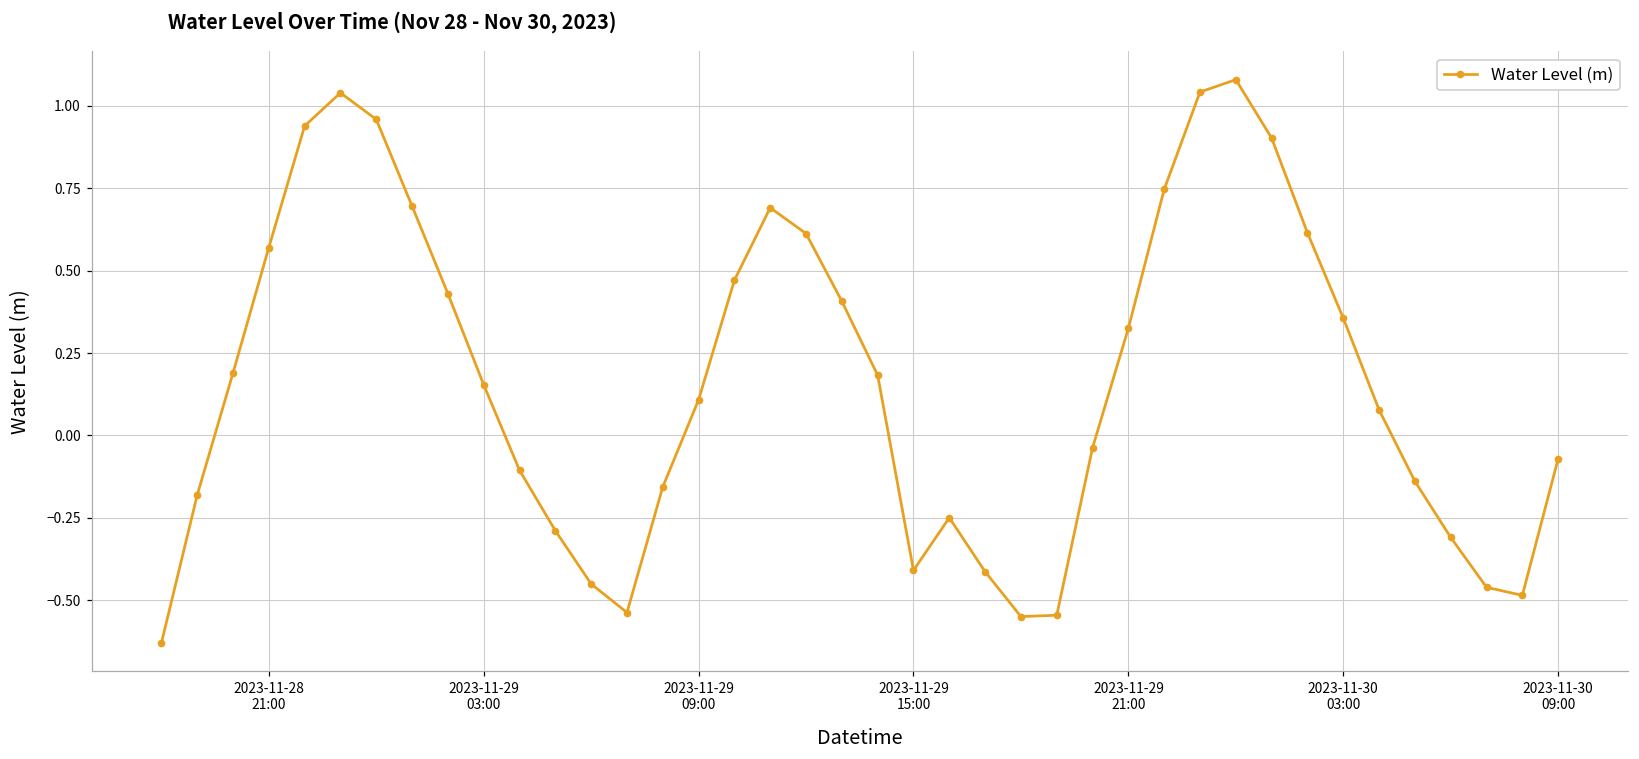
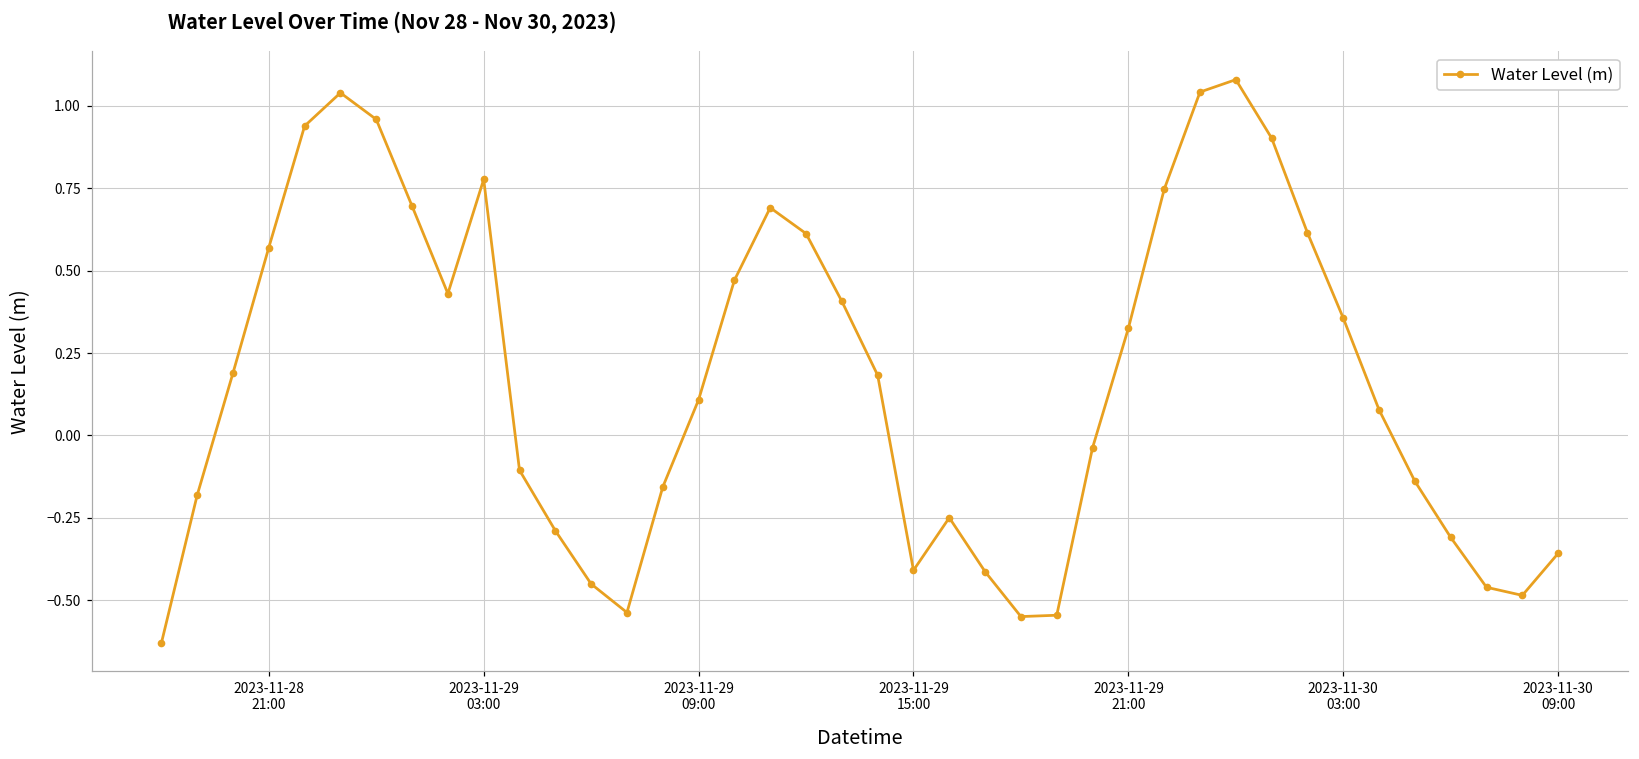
2023-11-29 03:00: 0.15 -> 0.78
2023-11-30 09:00: -0.07 -> -0.36
